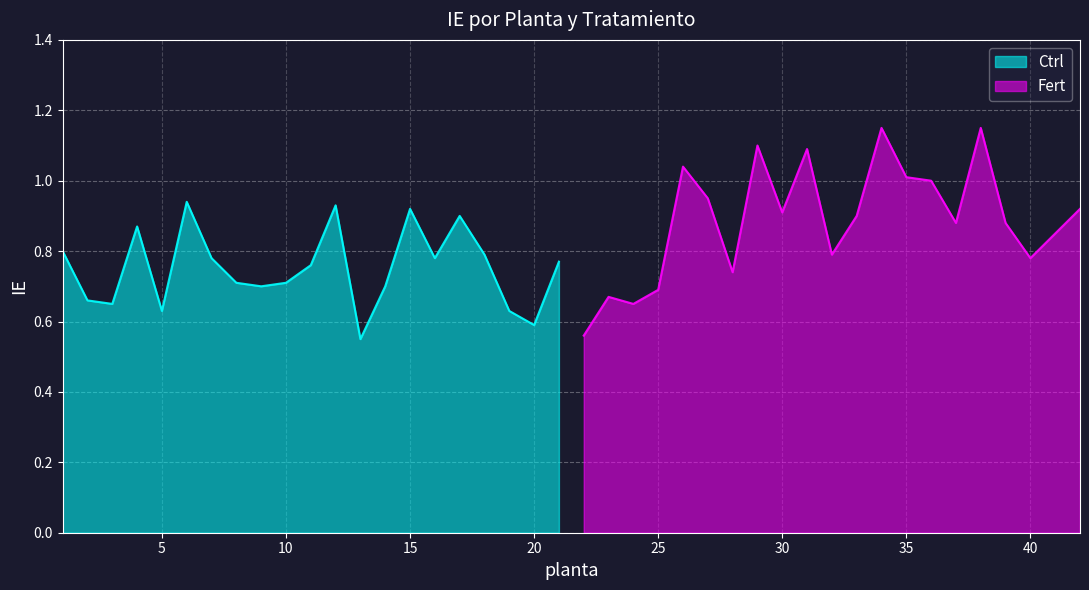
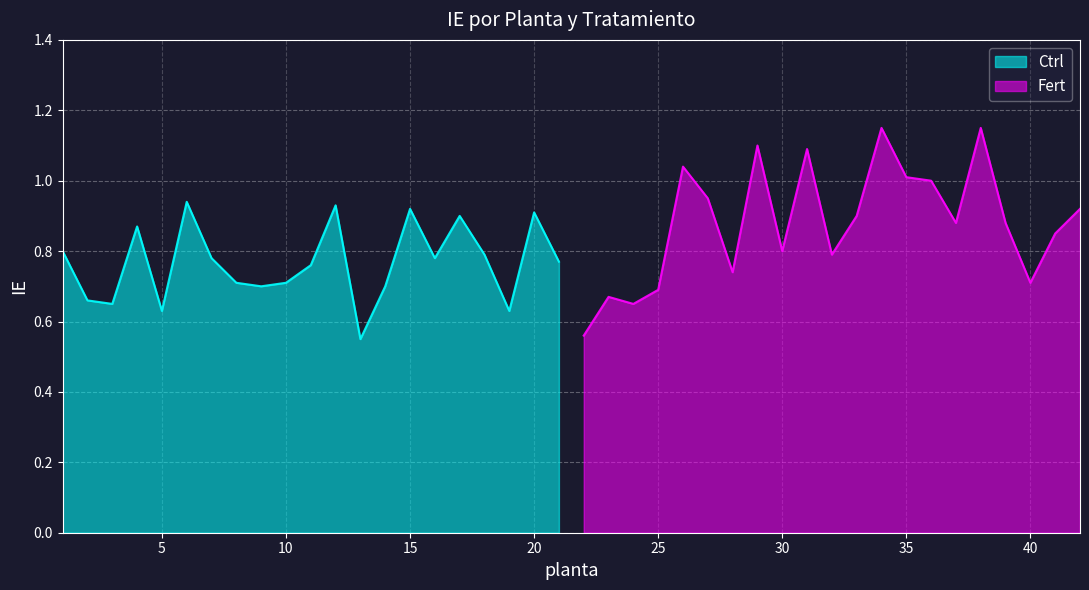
Ctrl, 20: 0.59 -> 0.91
Fert, 30: 0.91 -> 0.80
Fert, 40: 0.78 -> 0.71
